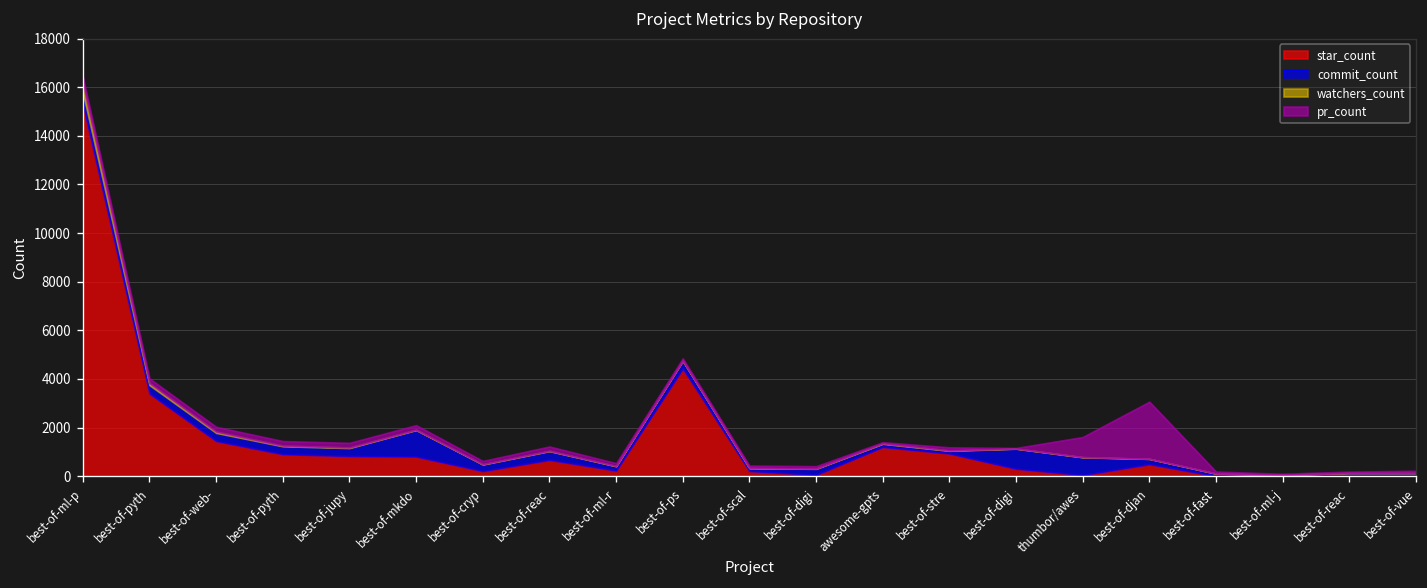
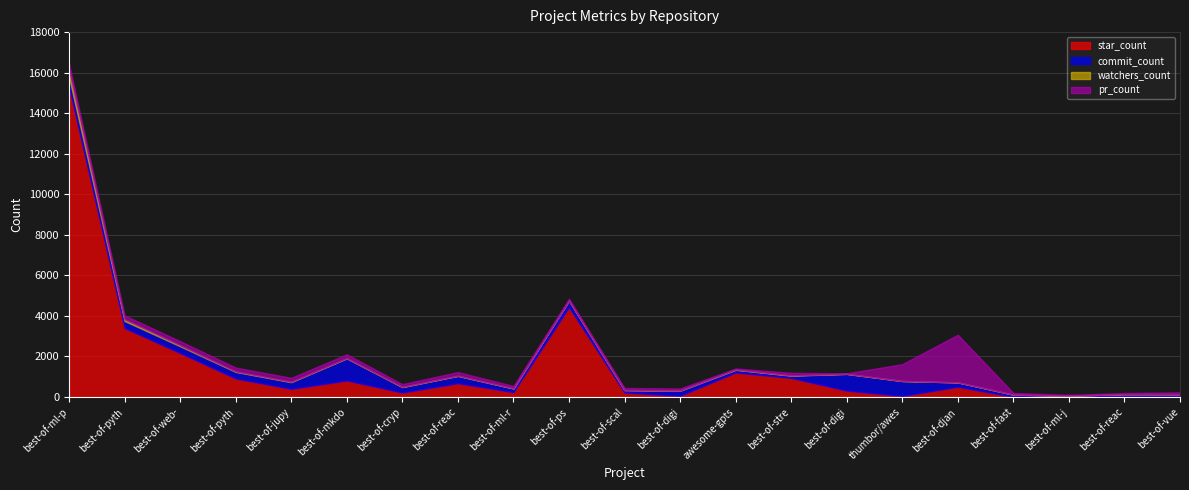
star_count, best-of-web-: 1400 -> 2200
star_count, best-of-jupy: 800 -> 400
